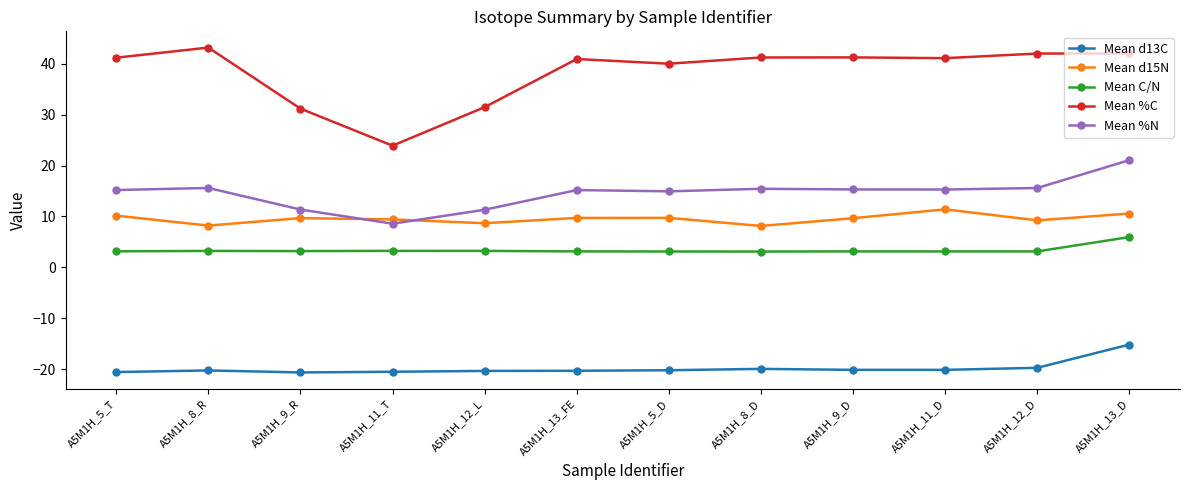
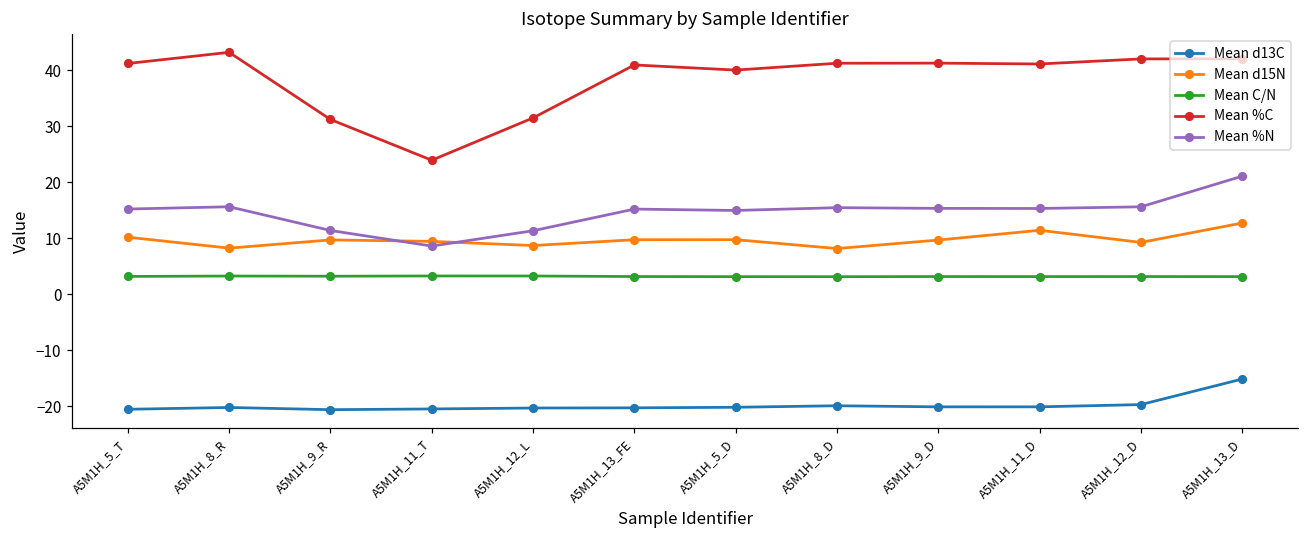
Mean d15N, A5M1H_13_D: 11 -> 13
Mean C/N, A5M1H_13_D: 6 -> 3
